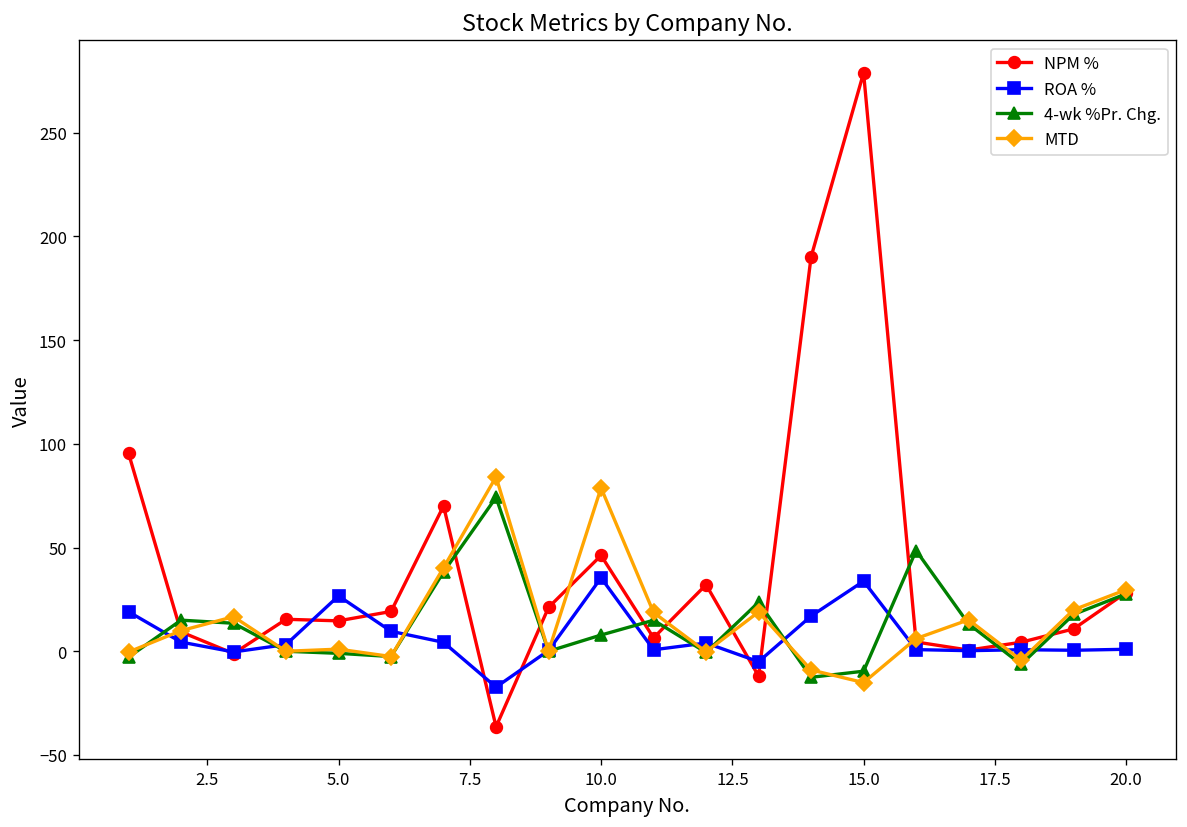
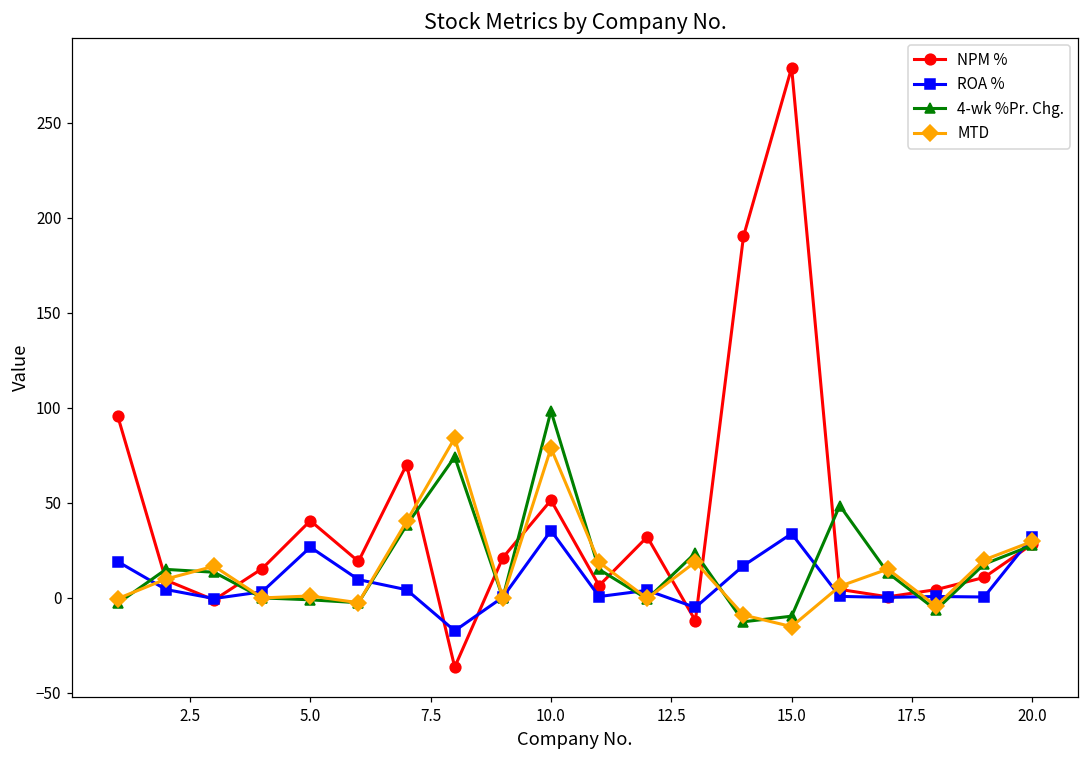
NPM %, 5.0: 15 -> 41
NPM %, 10.0: 46 -> 51
4-wk %Pr. Chg., 10.0: 8 -> 98
ROA %, 20.0: 1 -> 32
